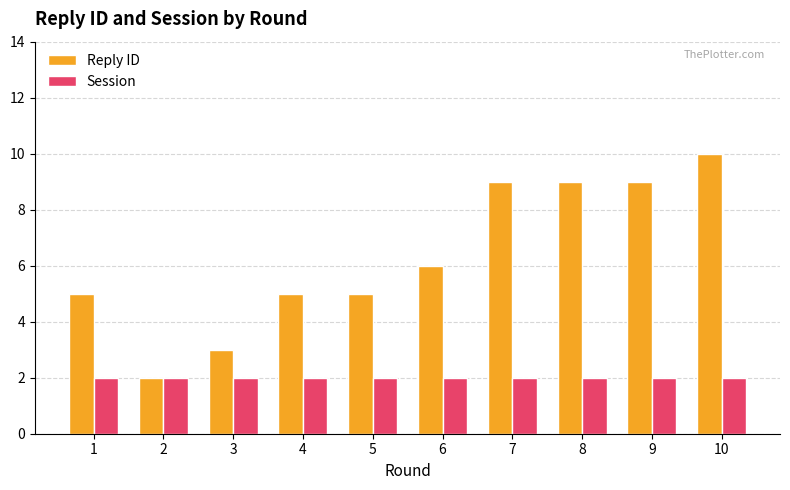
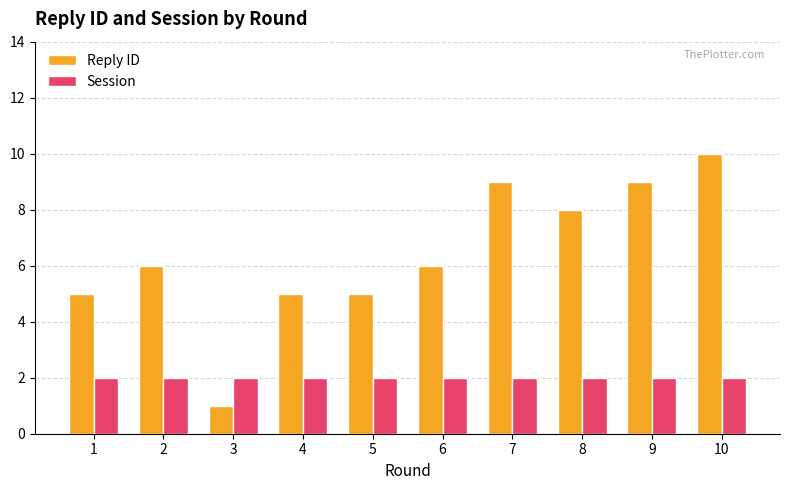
Reply ID, 2: 2 -> 6
Reply ID, 3: 3 -> 1
Reply ID, 8: 9 -> 8
